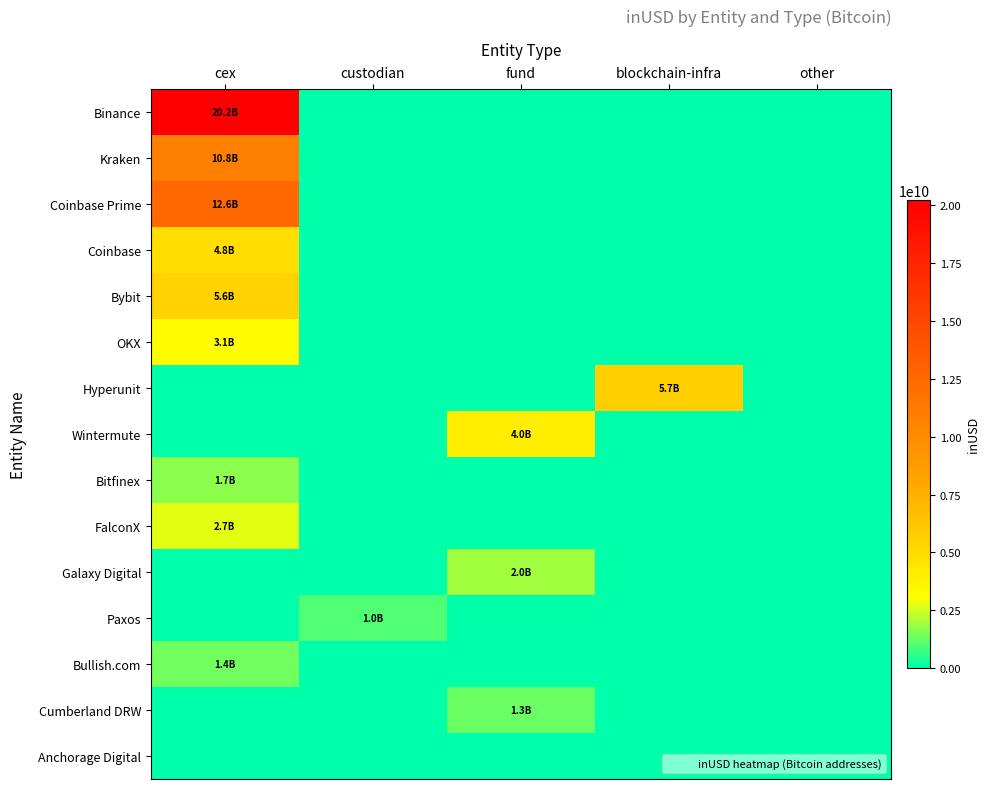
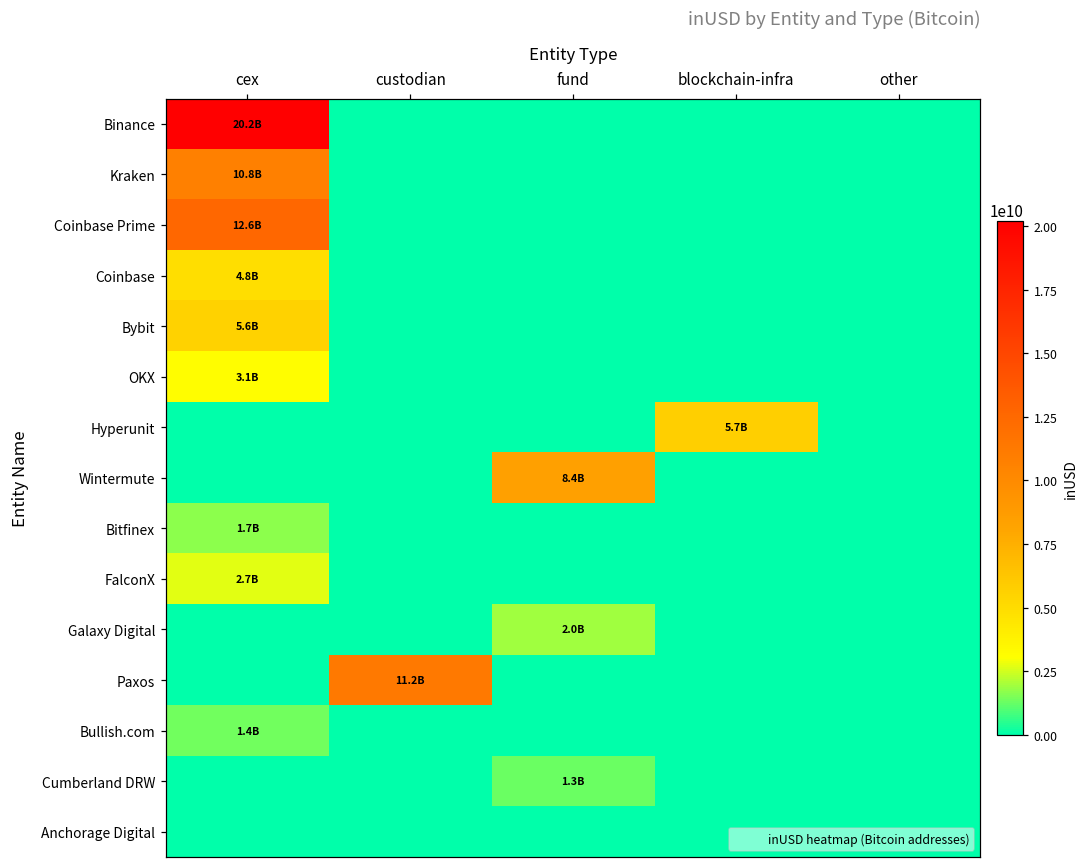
Wintermute, fund: 4.0B -> 8.4B
Paxos, custodian: 1.0B -> 11.2B
